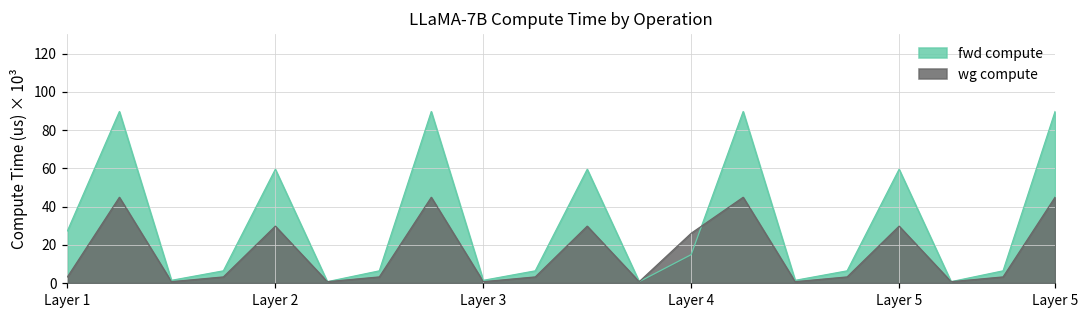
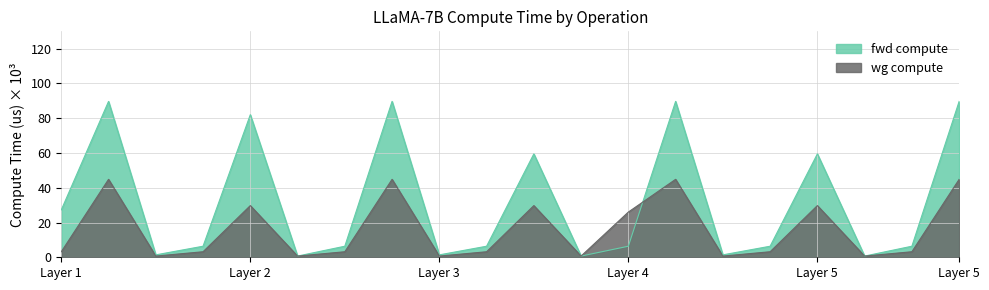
fwd compute, Layer 2: 59 -> 82
fwd compute, Layer 4: 15 -> 6
